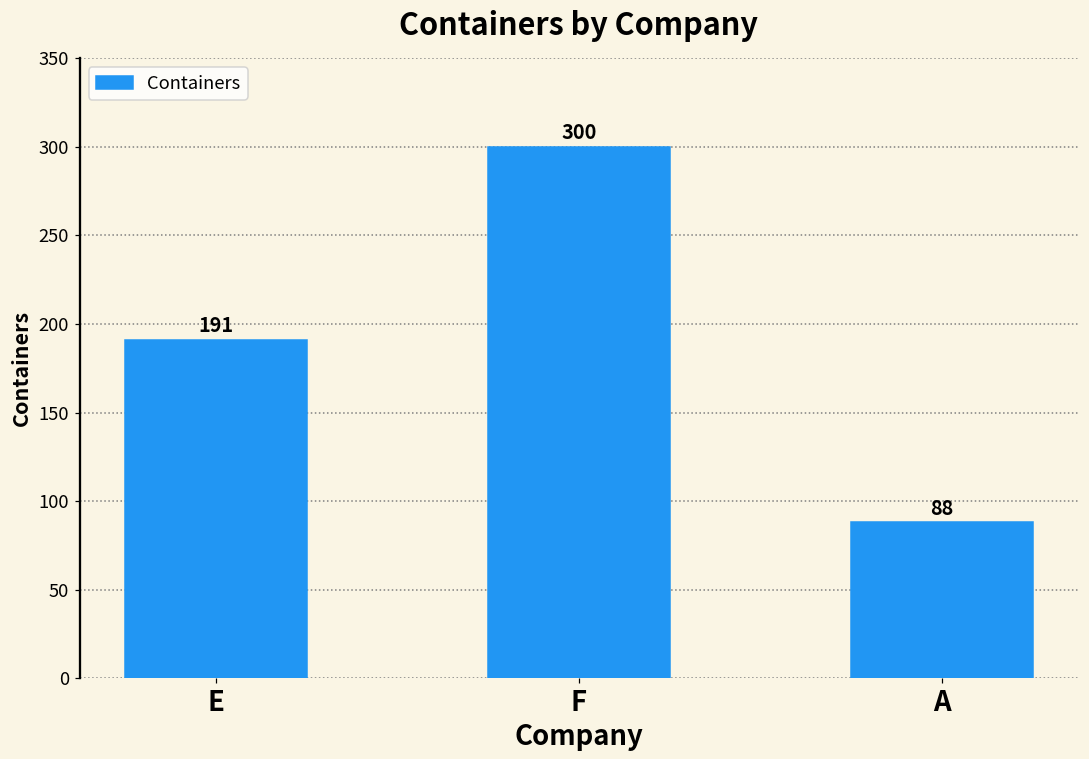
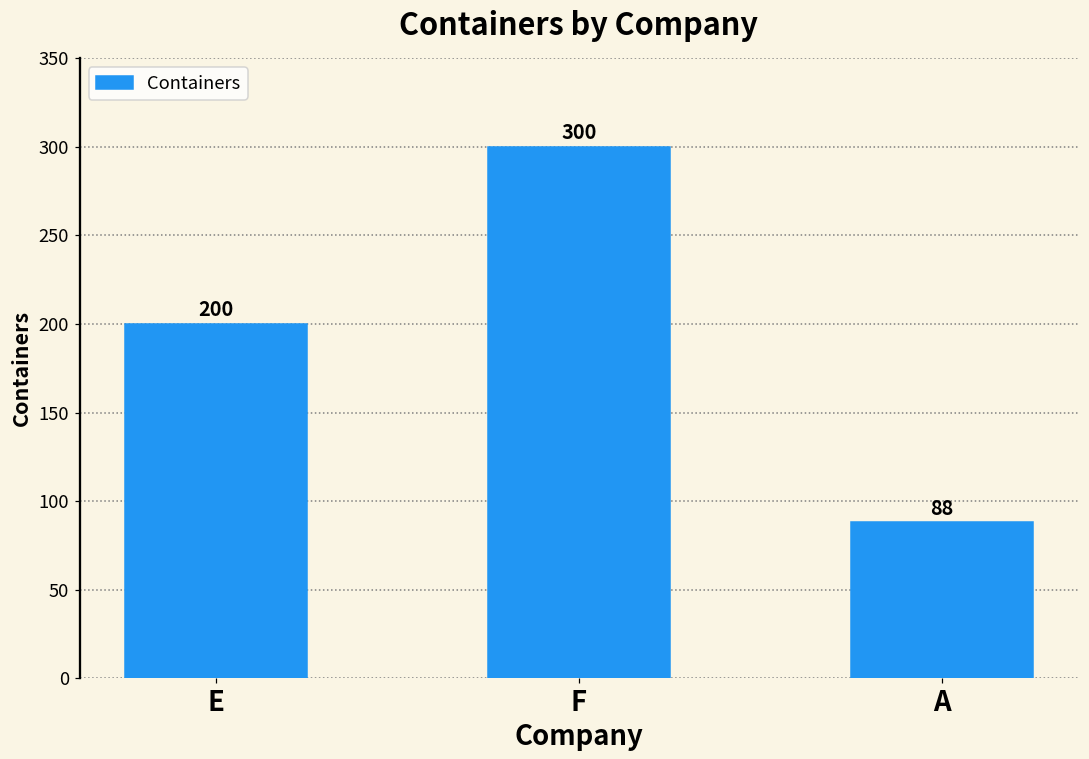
E: 191 -> 200
